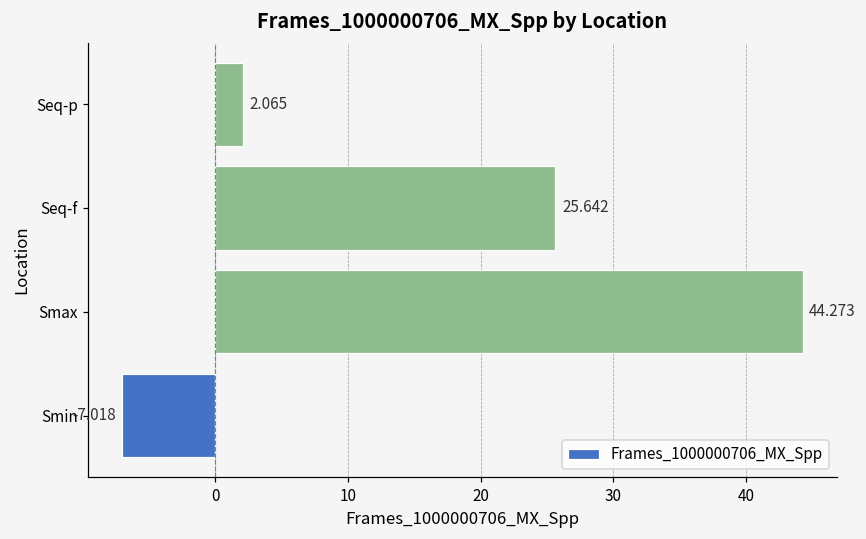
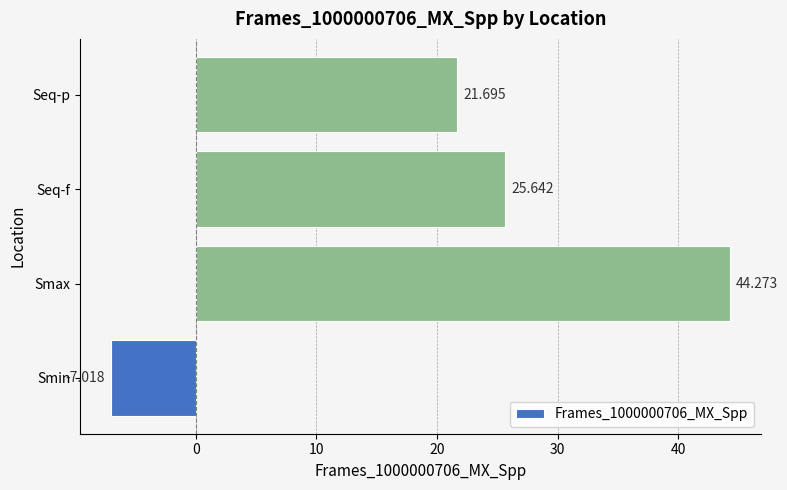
Seq-p: 2.065 -> 21.695
